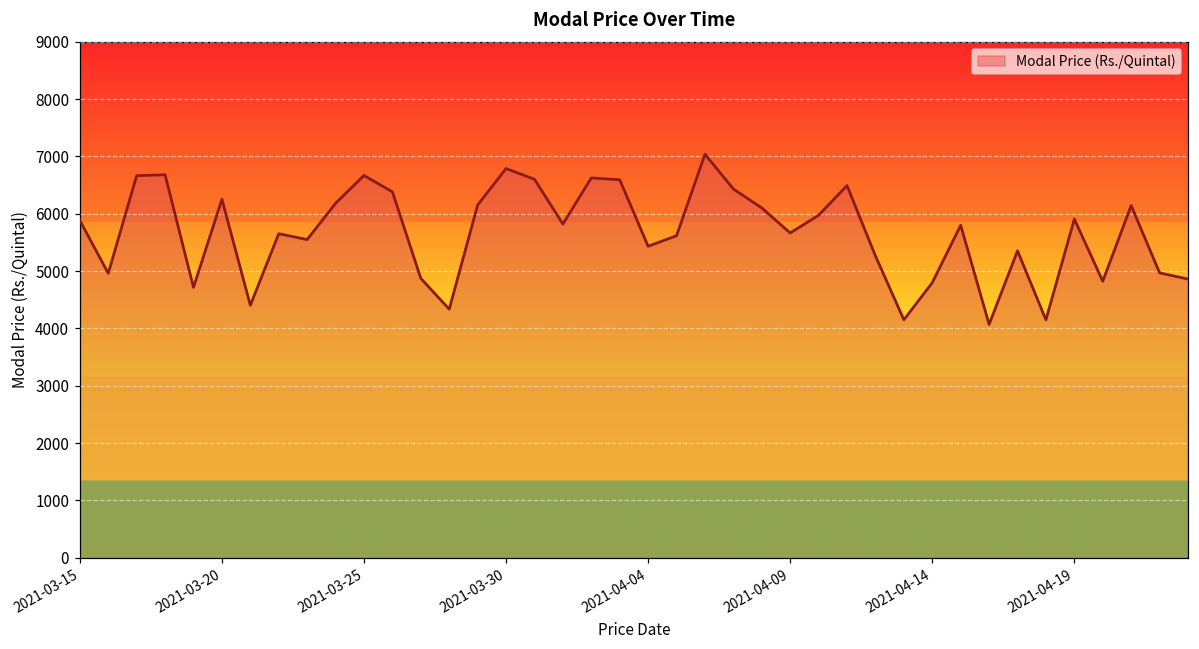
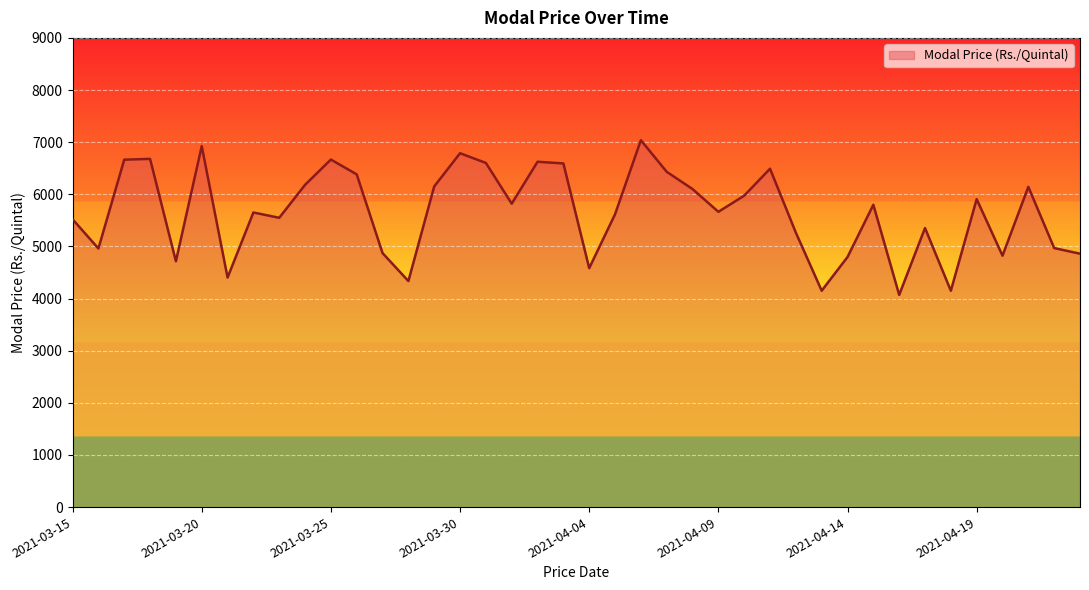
2021-03-15: 5900 -> 5500
2021-03-20: 6300 -> 6900
2021-04-04: 5400 -> 4600
